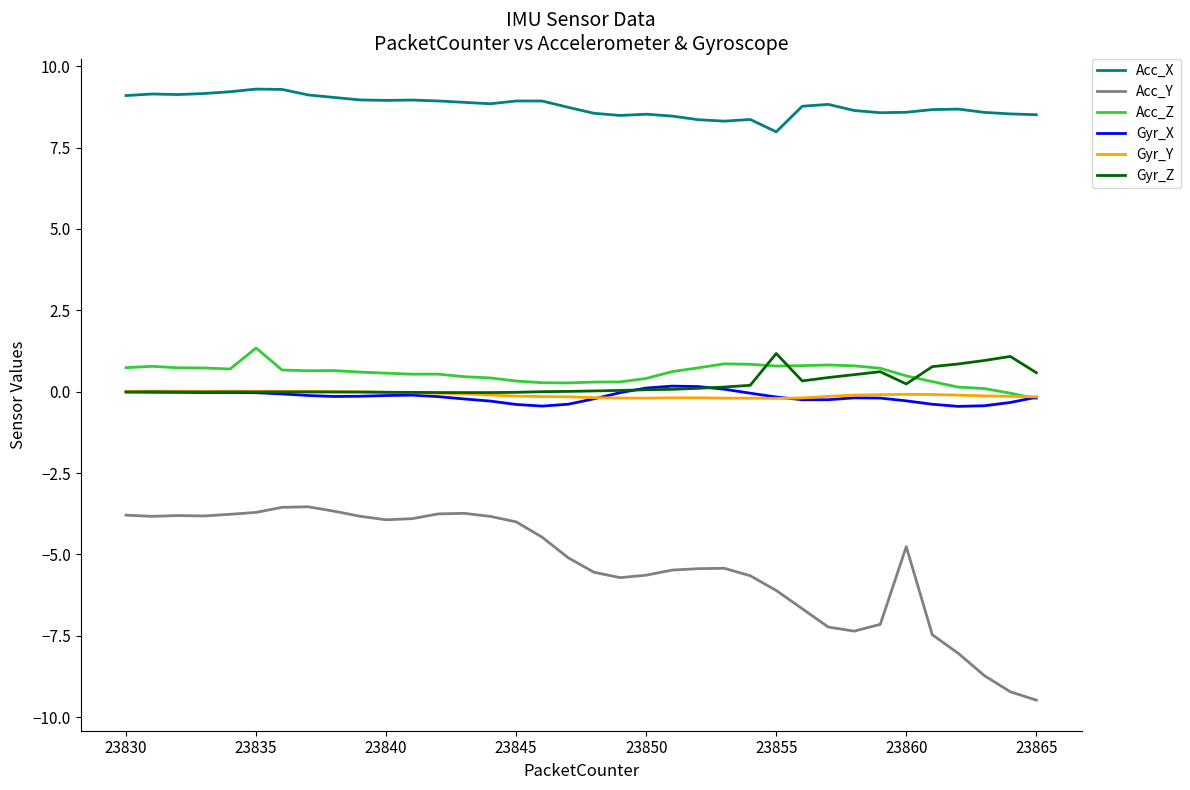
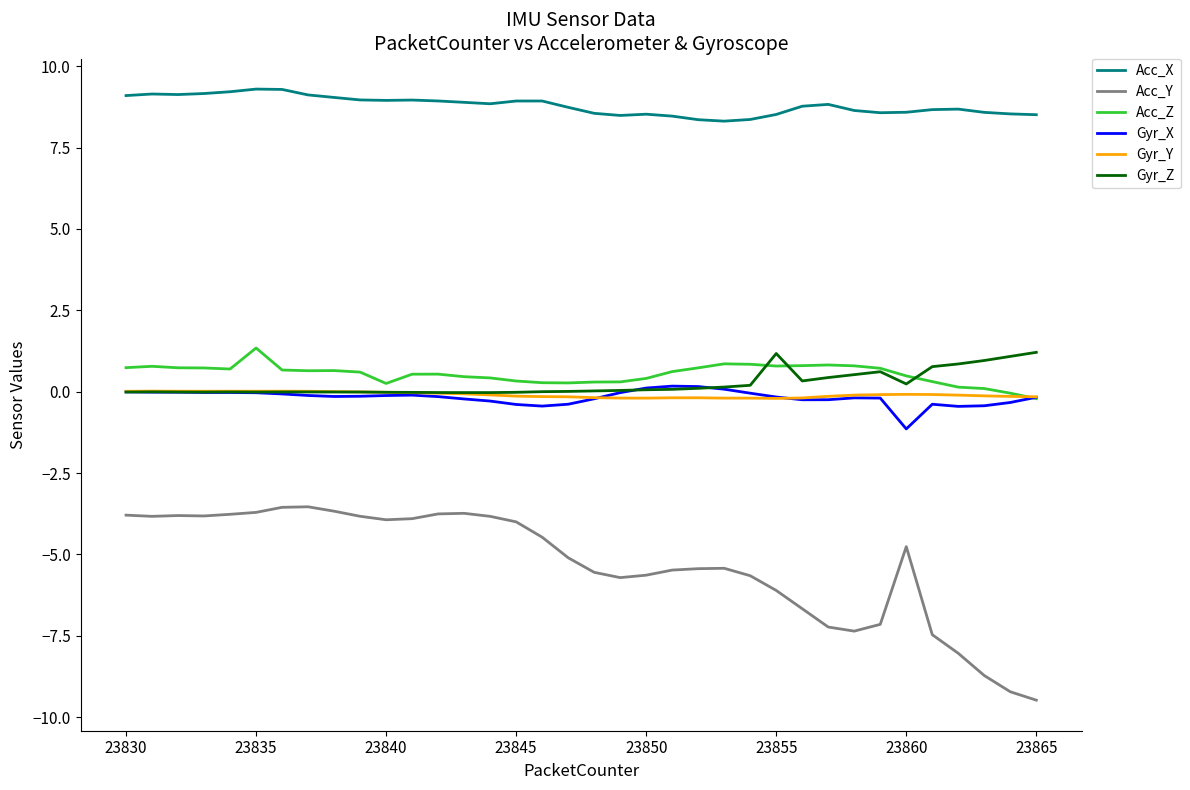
Acc_Z, 23840: 0.6 -> 0.3
Acc_X, 23855: 8.0 -> 8.5
Gyr_X, 23860: -0.3 -> -1.1
Gyr_Z, 23865: 0.6 -> 1.2
